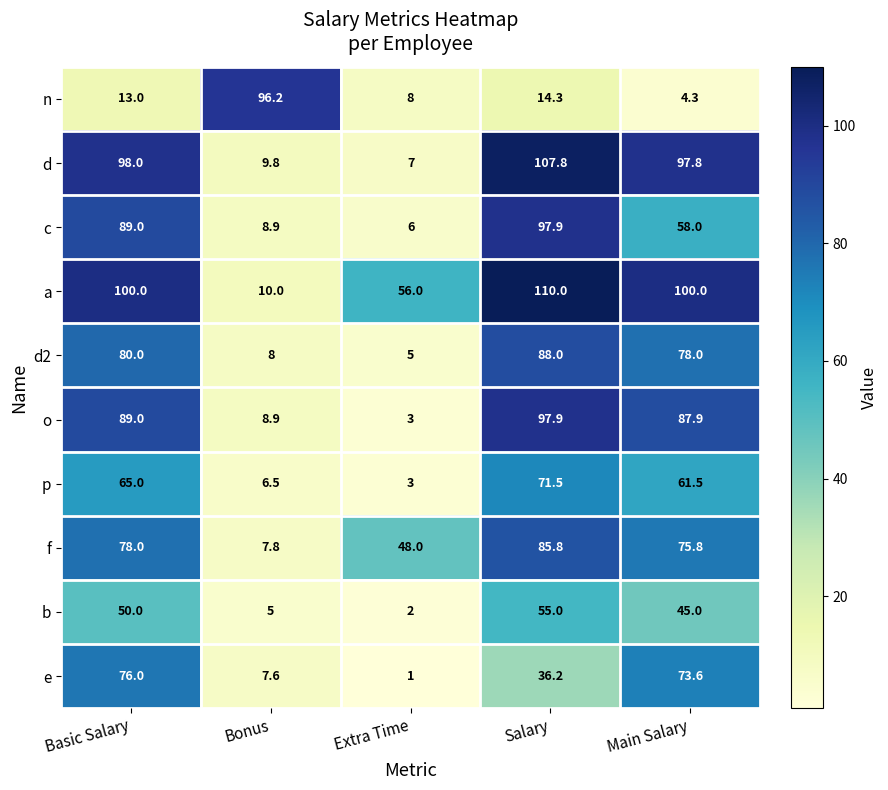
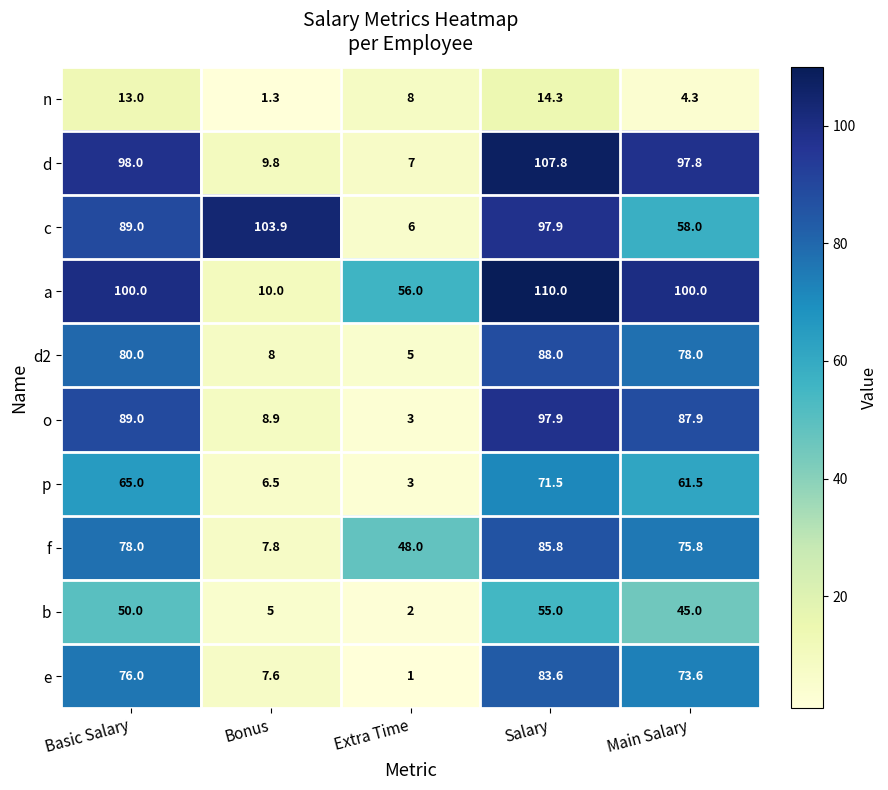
n, Bonus: 96.2 -> 1.3
c, Bonus: 8.9 -> 103.9
e, Salary: 36.2 -> 83.6
